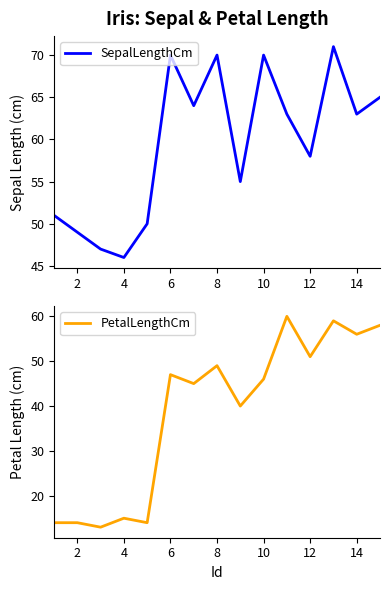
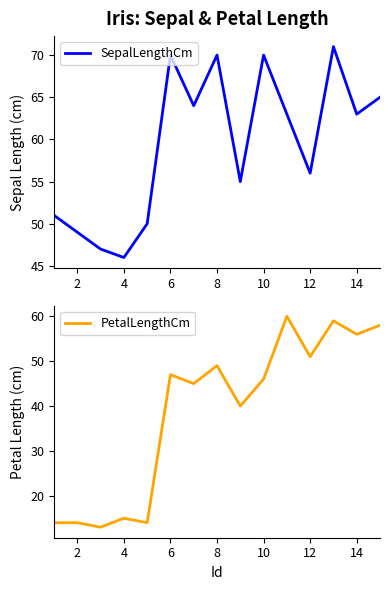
Iris: Sepal & Petal Length, 12: 58 -> 56
